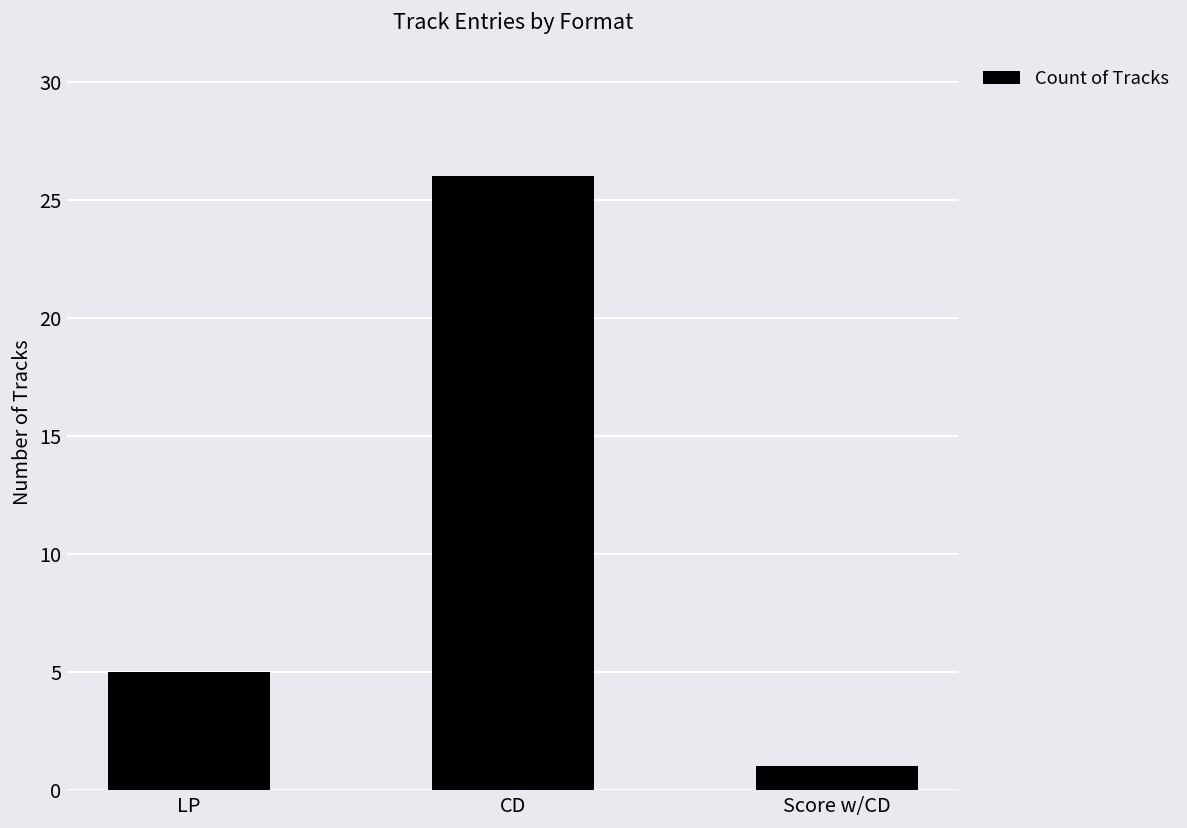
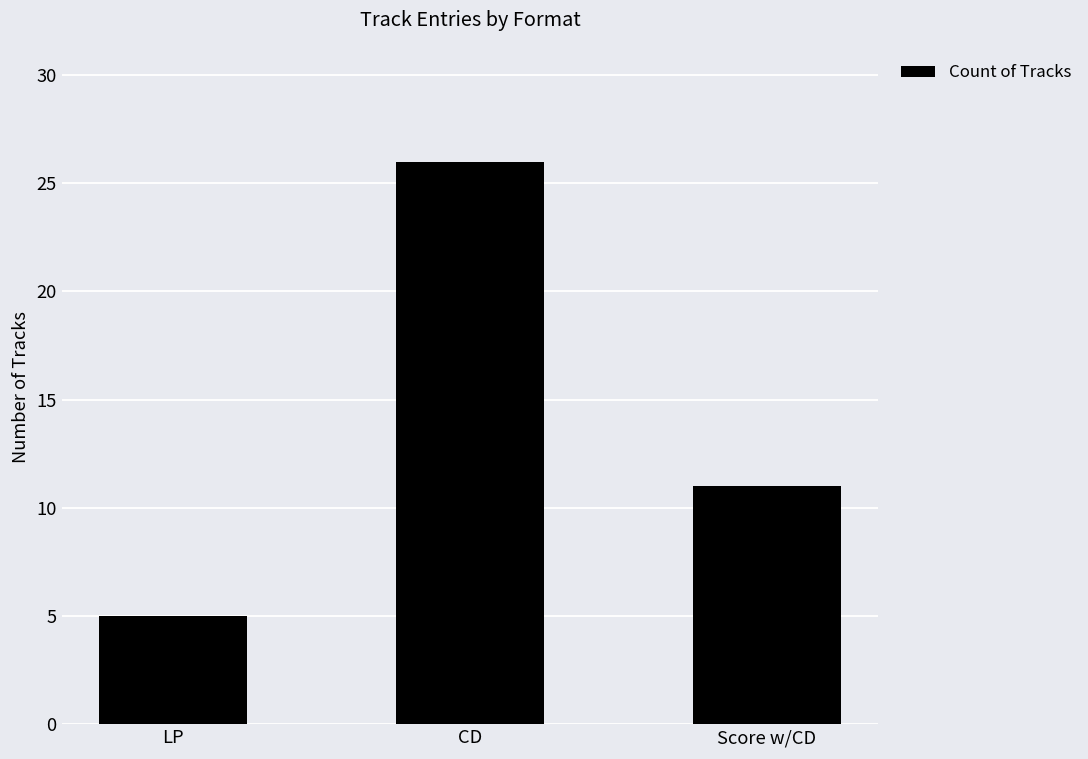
Score w/CD: 1 -> 11
